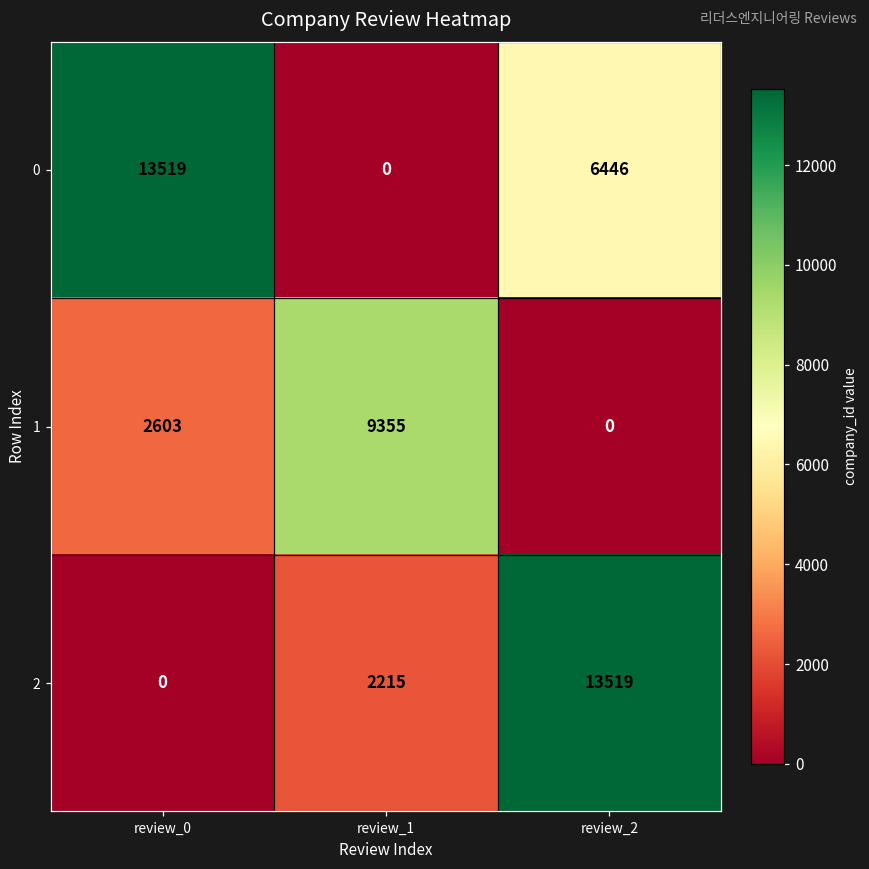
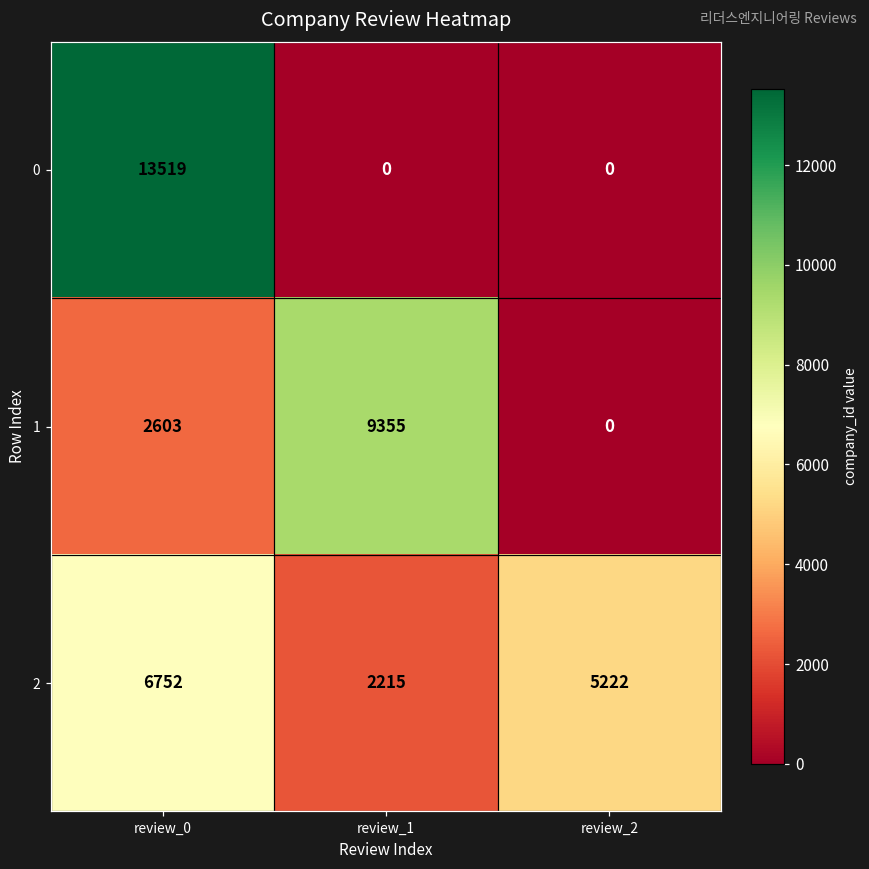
0, review_2: 6446 -> 0
2, review_0: 0 -> 6752
2, review_2: 13519 -> 5222
